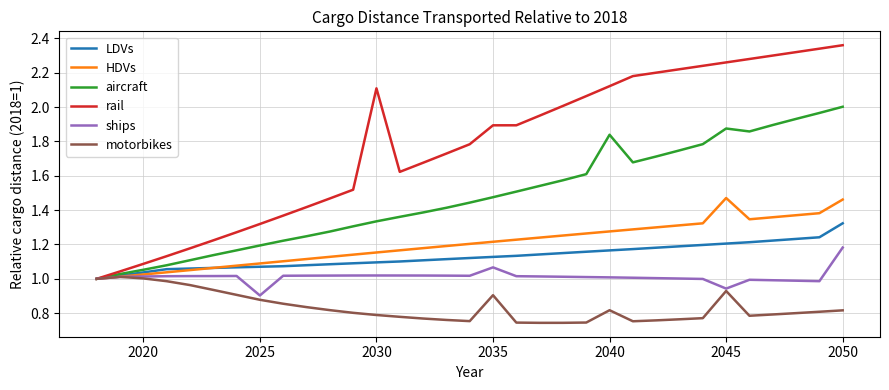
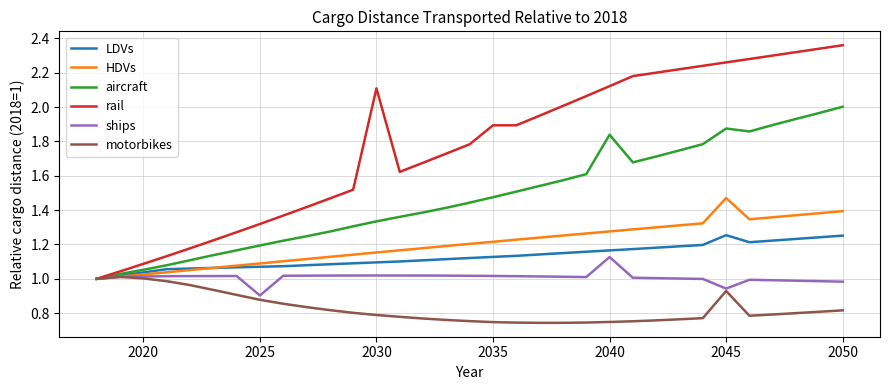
ships, 2035: 1.07 -> 1.02
motorbikes, 2035: 0.90 -> 0.75
ships, 2040: 1.01 -> 1.13
motorbikes, 2040: 0.82 -> 0.75
LDVs, 2045: 1.21 -> 1.25
LDVs, 2050: 1.32 -> 1.25
HDVs, 2050: 1.46 -> 1.39
ships, 2050: 1.18 -> 0.98
